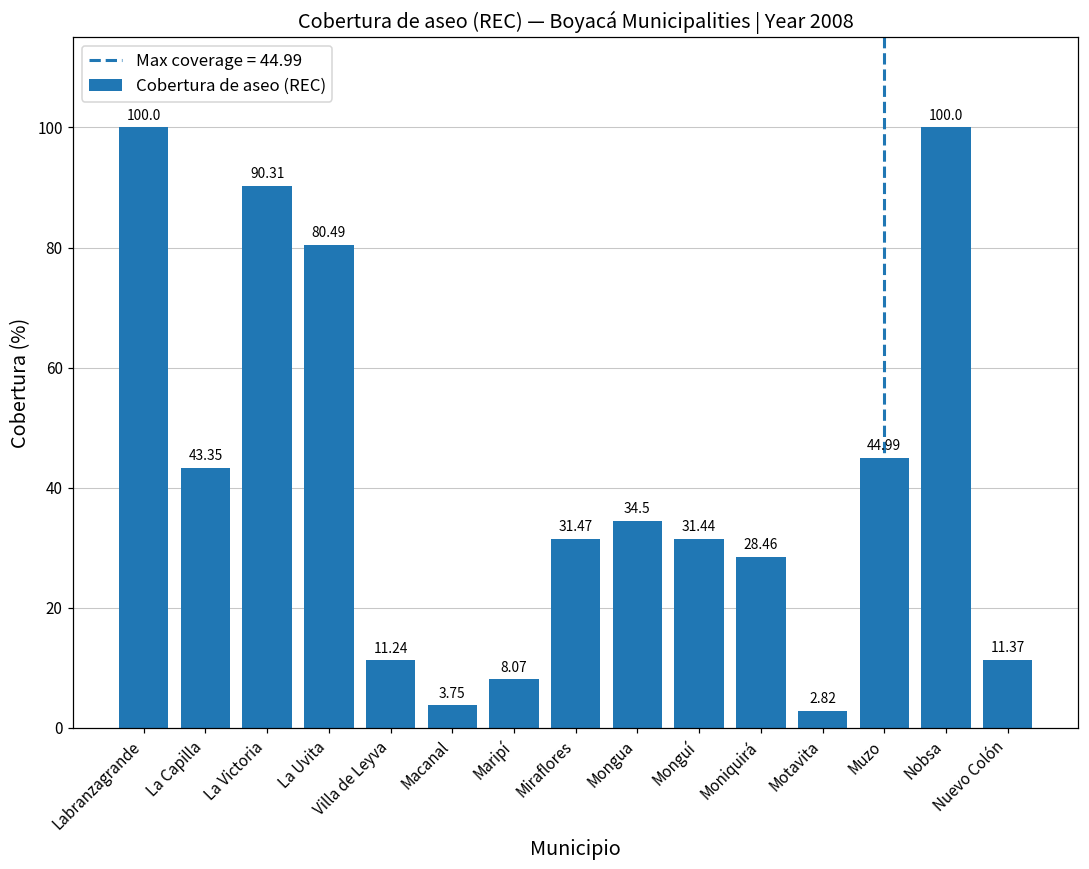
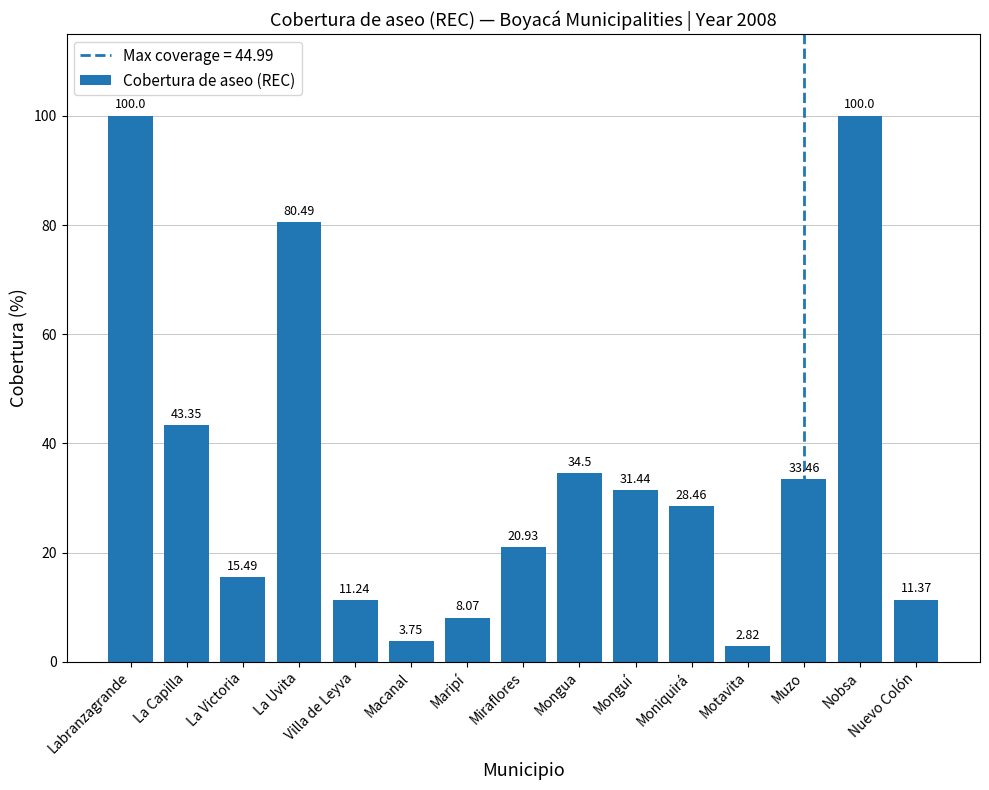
La Victoria: 90.31 -> 15.49
Miraflores: 31.47 -> 20.93
Muzo: 44.99 -> 33.46
